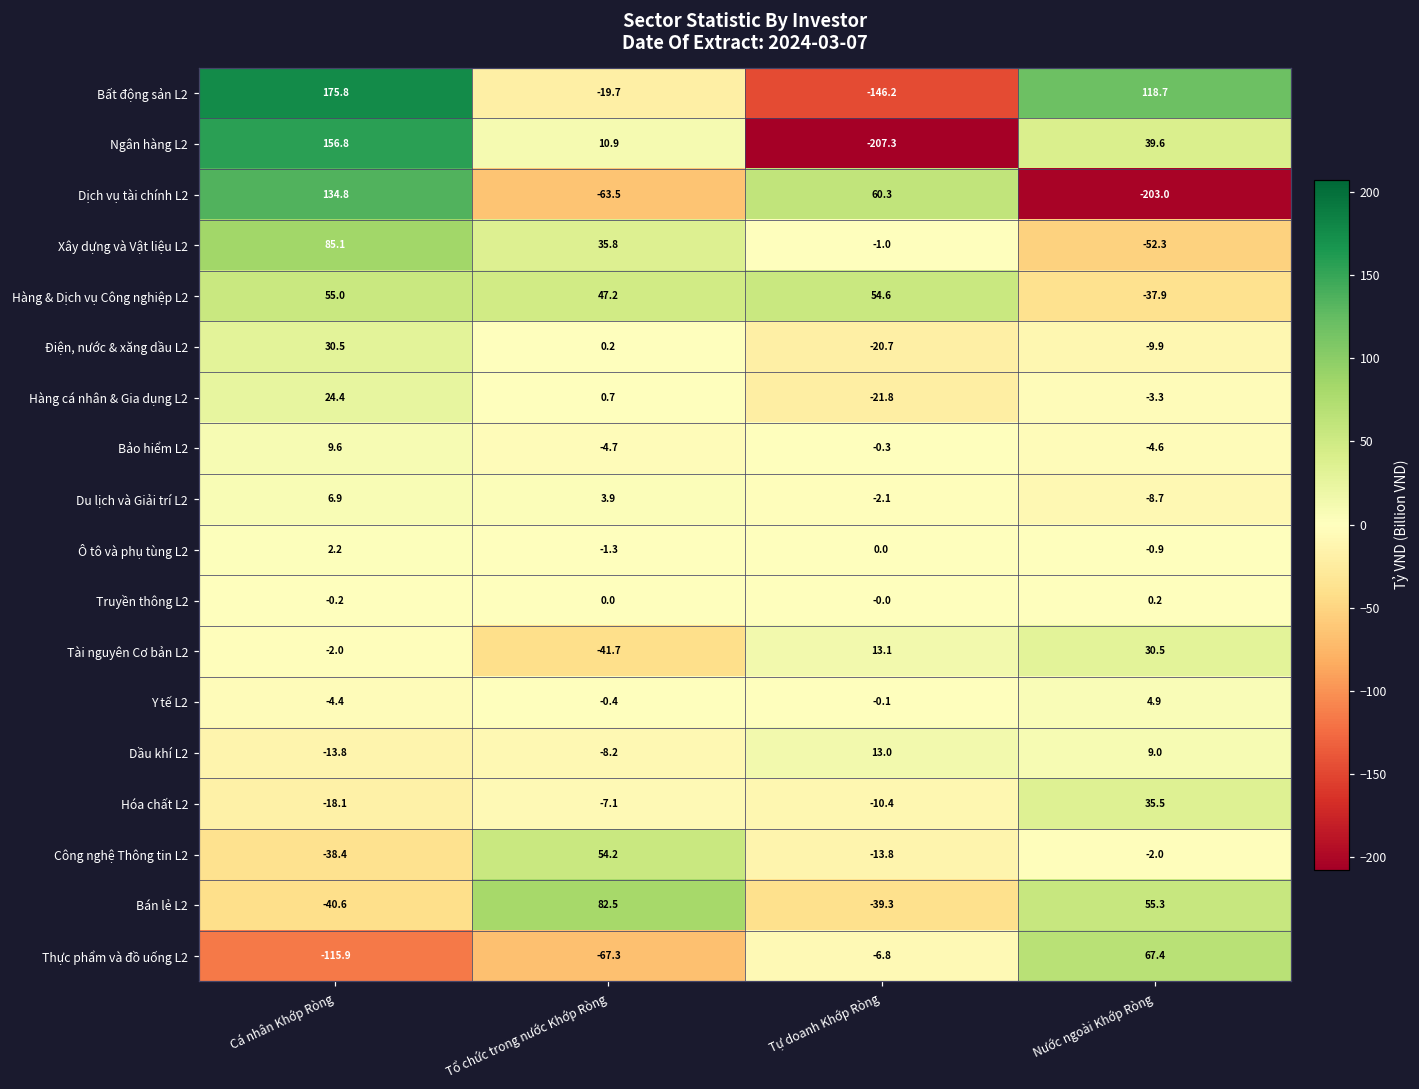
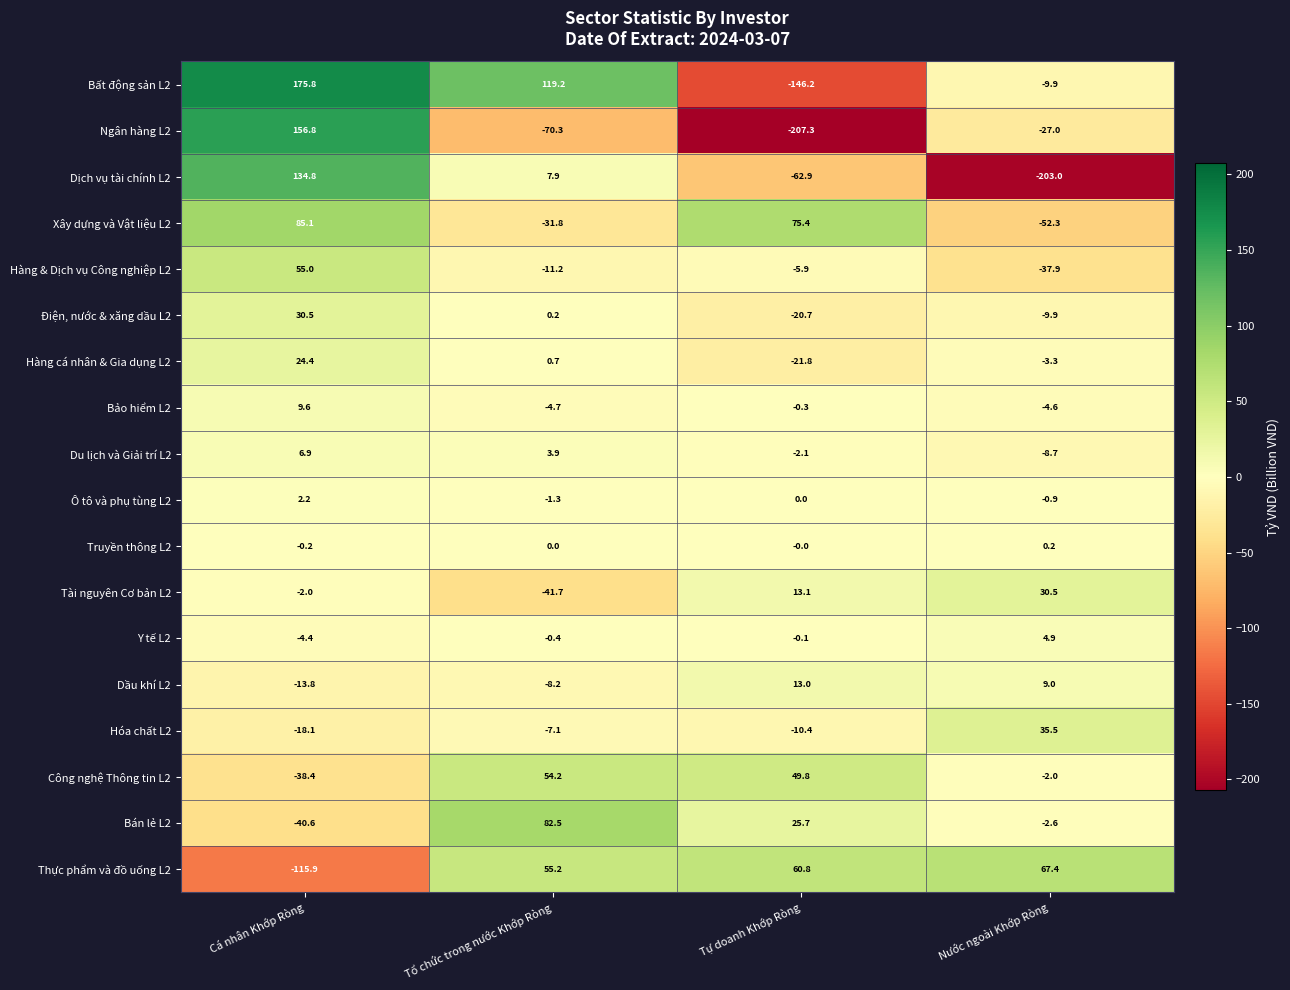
Bất động sản L2, Tổ chức trong nước Khớp Ròng: -19.7 -> 119.2
Bất động sản L2, Nước ngoài Khớp Ròng: 118.7 -> -9.9
Ngân hàng L2, Tổ chức trong nước Khớp Ròng: 10.9 -> -70.3
Ngân hàng L2, Nước ngoài Khớp Ròng: 39.6 -> -27.0
Dịch vụ tài chính L2, Tổ chức trong nước Khớp Ròng: -63.5 -> 7.9
Dịch vụ tài chính L2, Tự doanh Khớp Ròng: 60.3 -> -62.9
Xây dựng và Vật liệu L2, Tổ chức trong nước Khớp Ròng: 35.8 -> -31.8
Xây dựng và Vật liệu L2, Tự doanh Khớp Ròng: -1.0 -> 75.4
Hàng & Dịch vụ Công nghiệp L2, Tổ chức trong nước Khớp Ròng: 47.2 -> -11.2
Hàng & Dịch vụ Công nghiệp L2, Tự doanh Khớp Ròng: 54.6 -> -5.9
Công nghệ Thông tin L2, Tự doanh Khớp Ròng: -13.8 -> 49.8
Bán lẻ L2, Tự doanh Khớp Ròng: -39.3 -> 25.7
Bán lẻ L2, Nước ngoài Khớp Ròng: 55.3 -> -2.6
Thực phẩm và đồ uống L2, Tổ chức trong nước Khớp Ròng: -67.3 -> 55.2
Thực phẩm và đồ uống L2, Tự doanh Khớp Ròng: -6.8 -> 60.8
